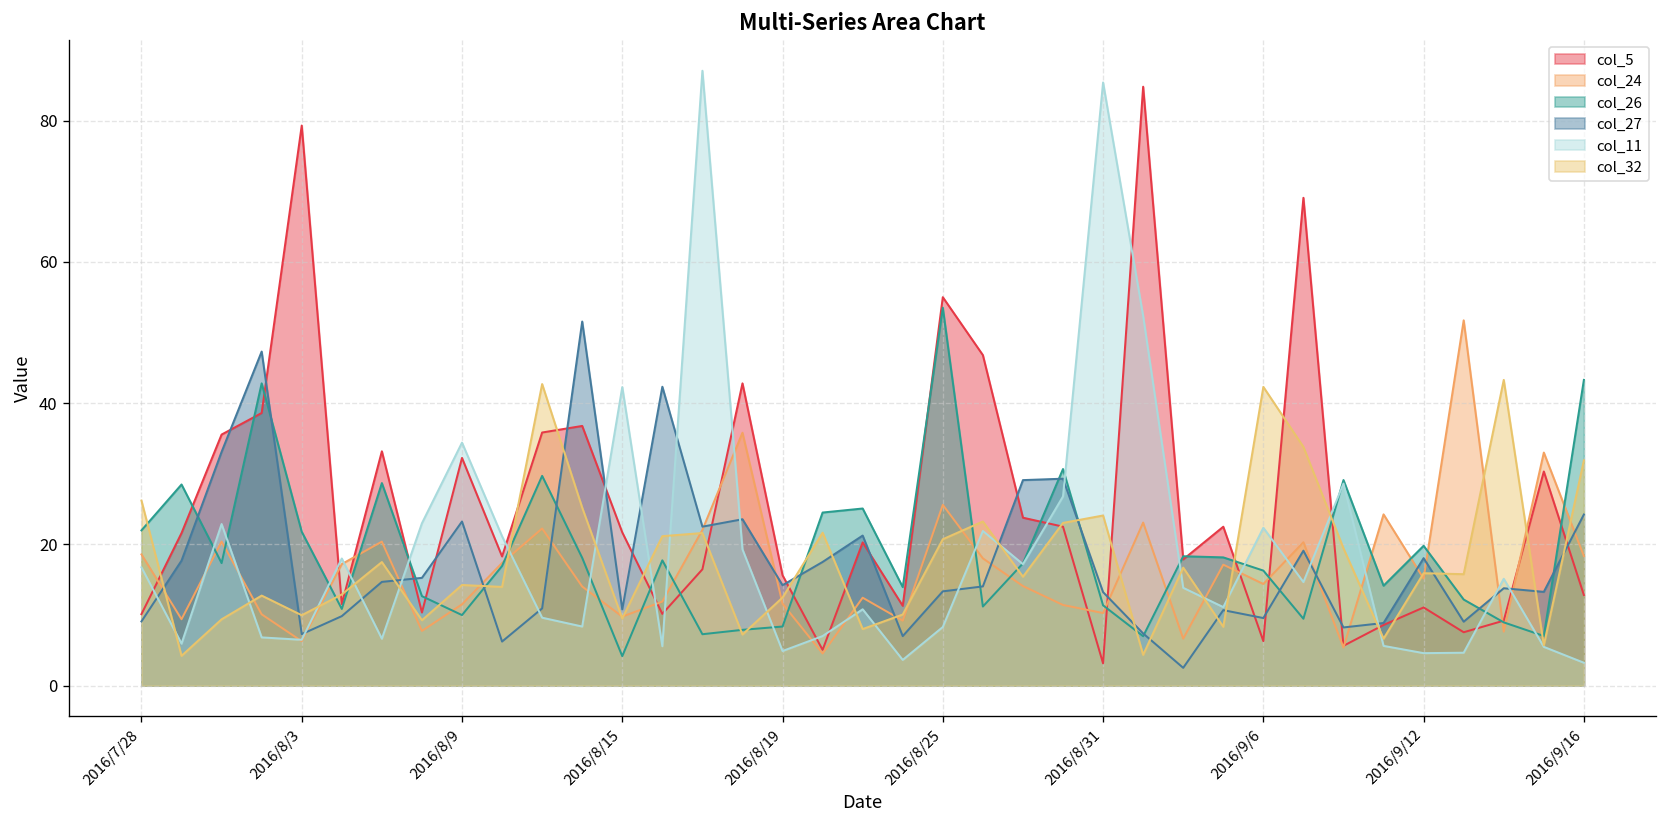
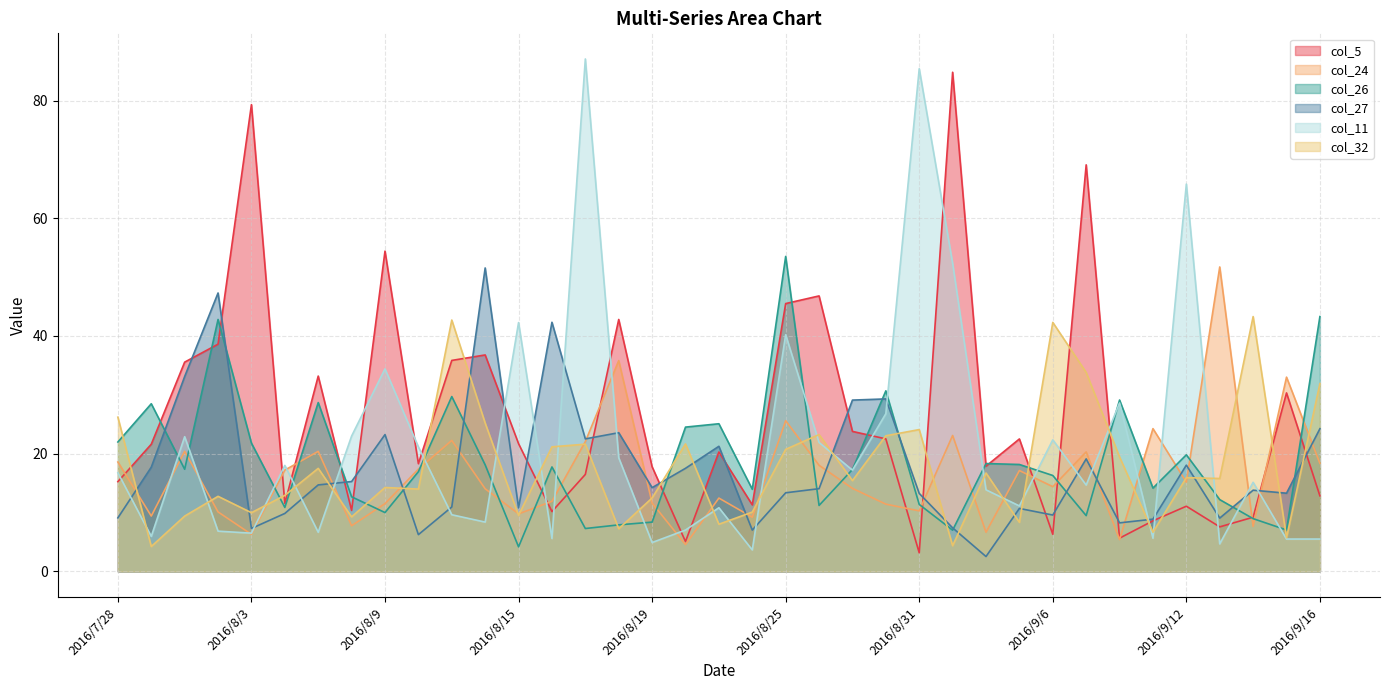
col_5, 2016/7/28: 10 -> 15
col_5, 2016/8/9: 32 -> 54
col_5, 2016/8/19: 16 -> 18
col_5, 2016/8/25: 55 -> 46
col_11, 2016/8/25: 8 -> 40
col_11, 2016/9/12: 5 -> 66
col_11, 2016/9/16: 3 -> 5
